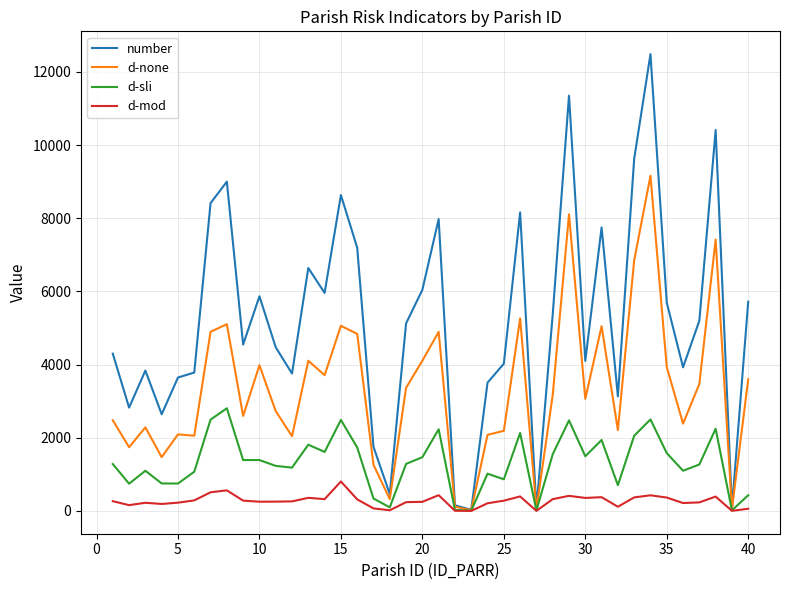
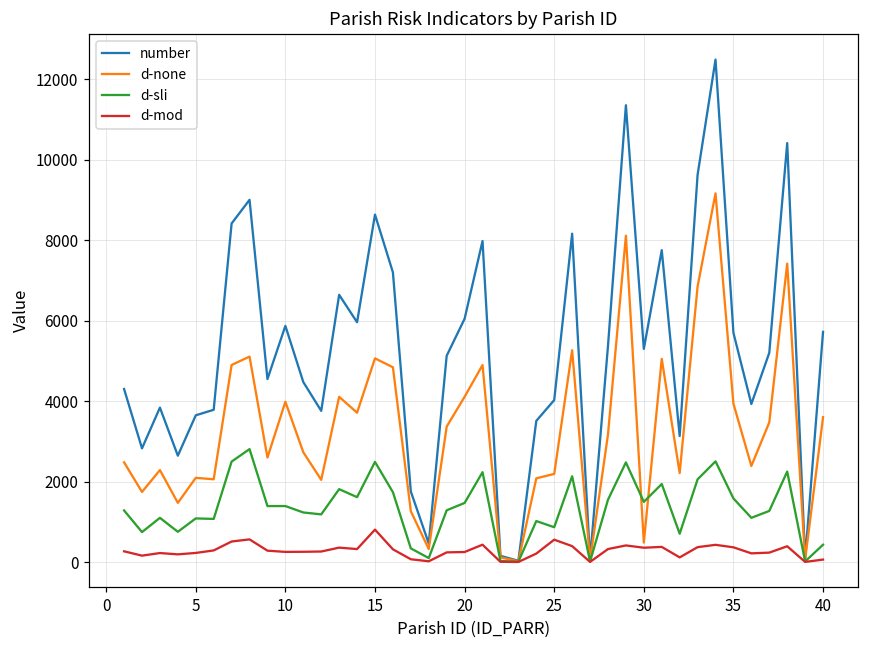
d-sli, 5: 700 -> 1100
d-mod, 25: 300 -> 600
number, 30: 4100 -> 5300
d-none, 30: 3100 -> 500
